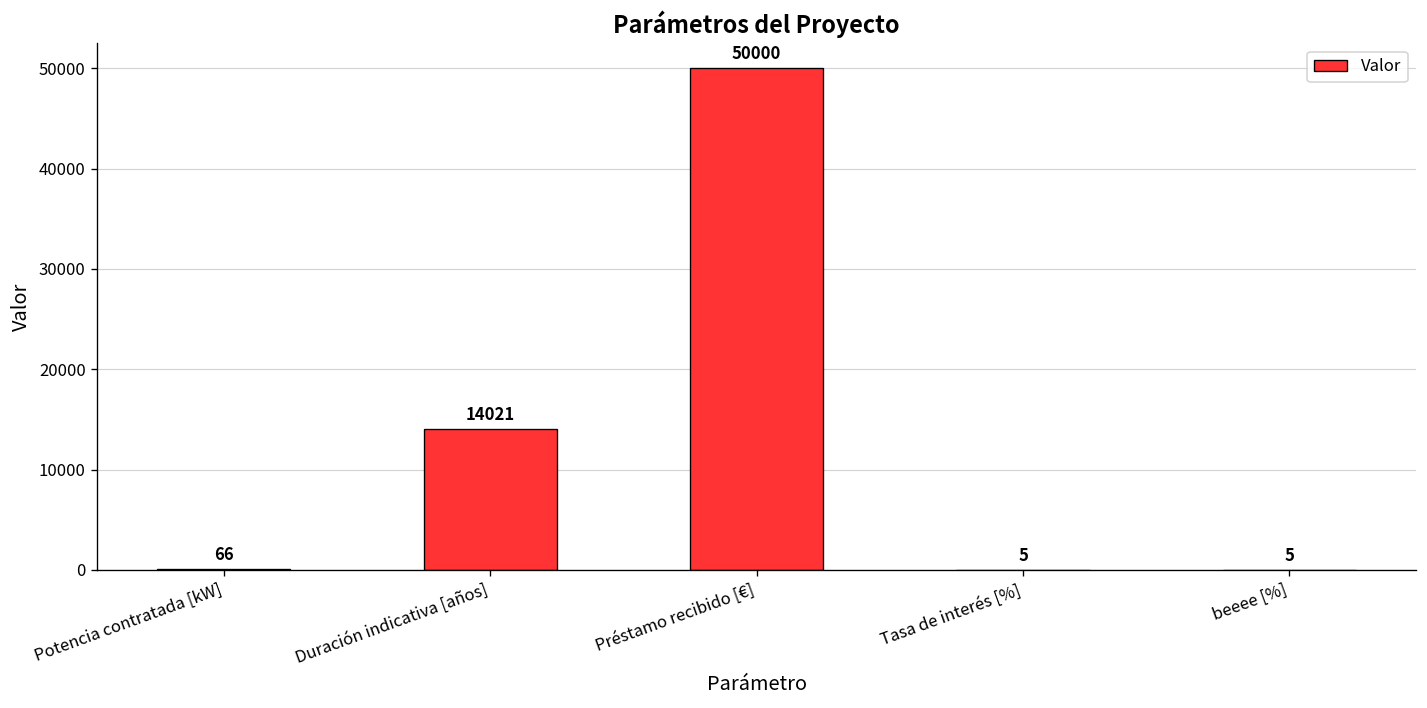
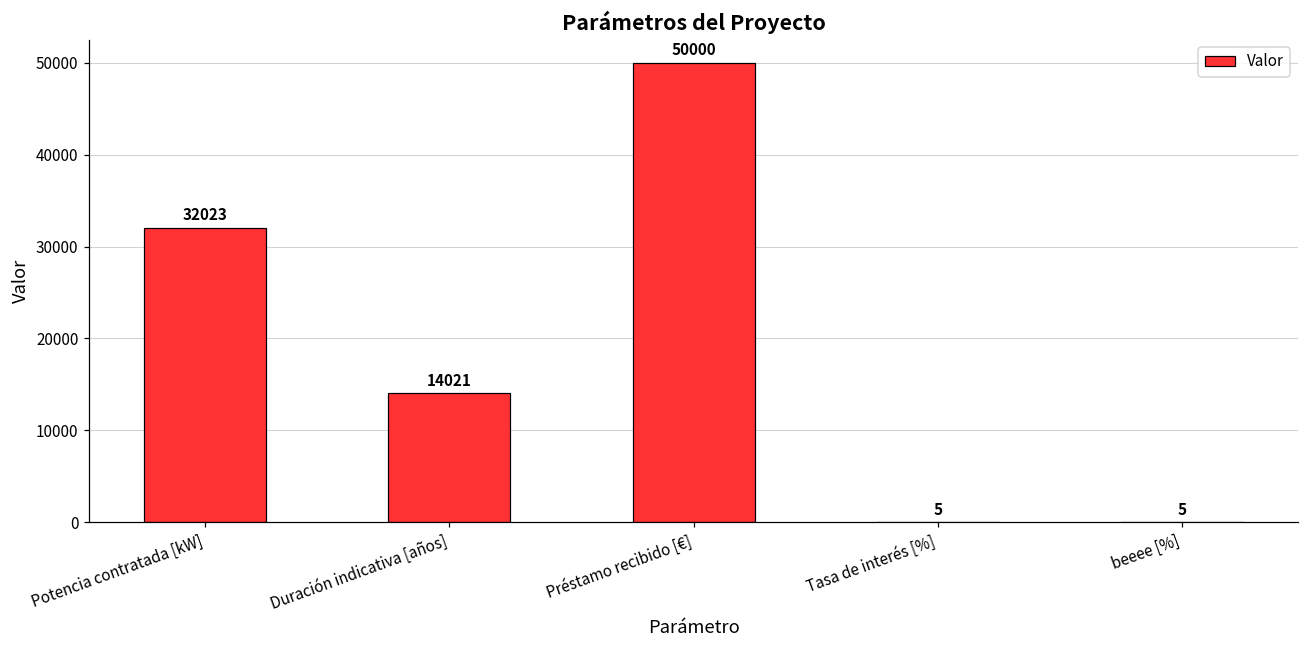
Potencia contratada [kW]: 66 -> 32023
